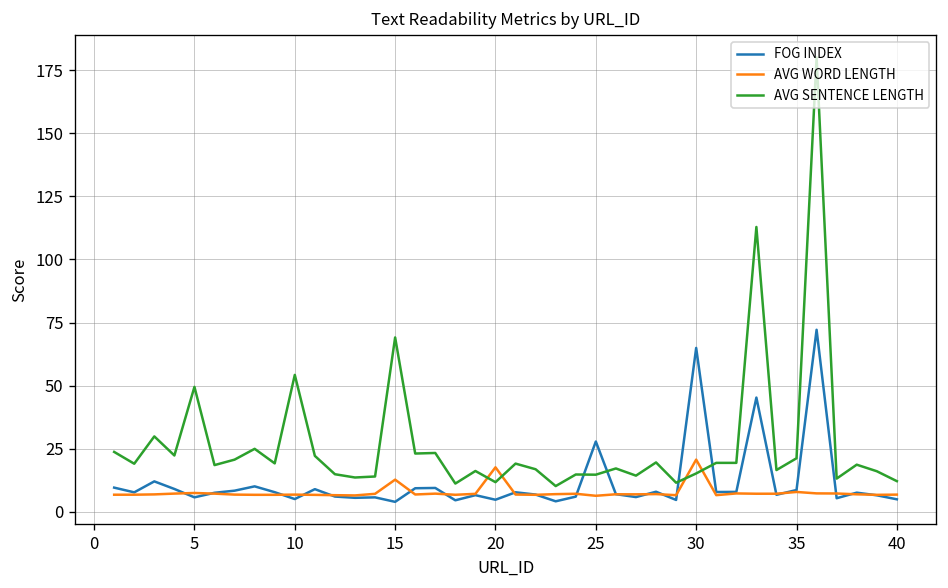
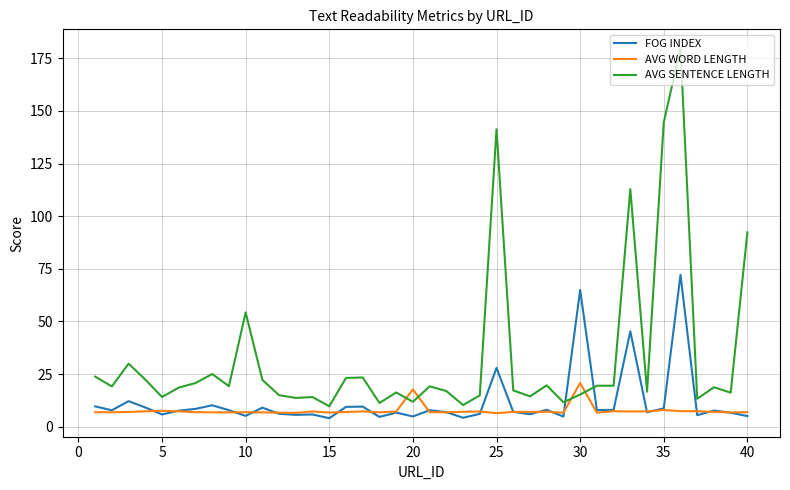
AVG SENTENCE LENGTH, 5: 50 -> 14
AVG WORD LENGTH, 15: 13 -> 7
AVG SENTENCE LENGTH, 15: 69 -> 10
AVG SENTENCE LENGTH, 25: 15 -> 141
AVG SENTENCE LENGTH, 35: 21 -> 145
AVG SENTENCE LENGTH, 40: 12 -> 92
